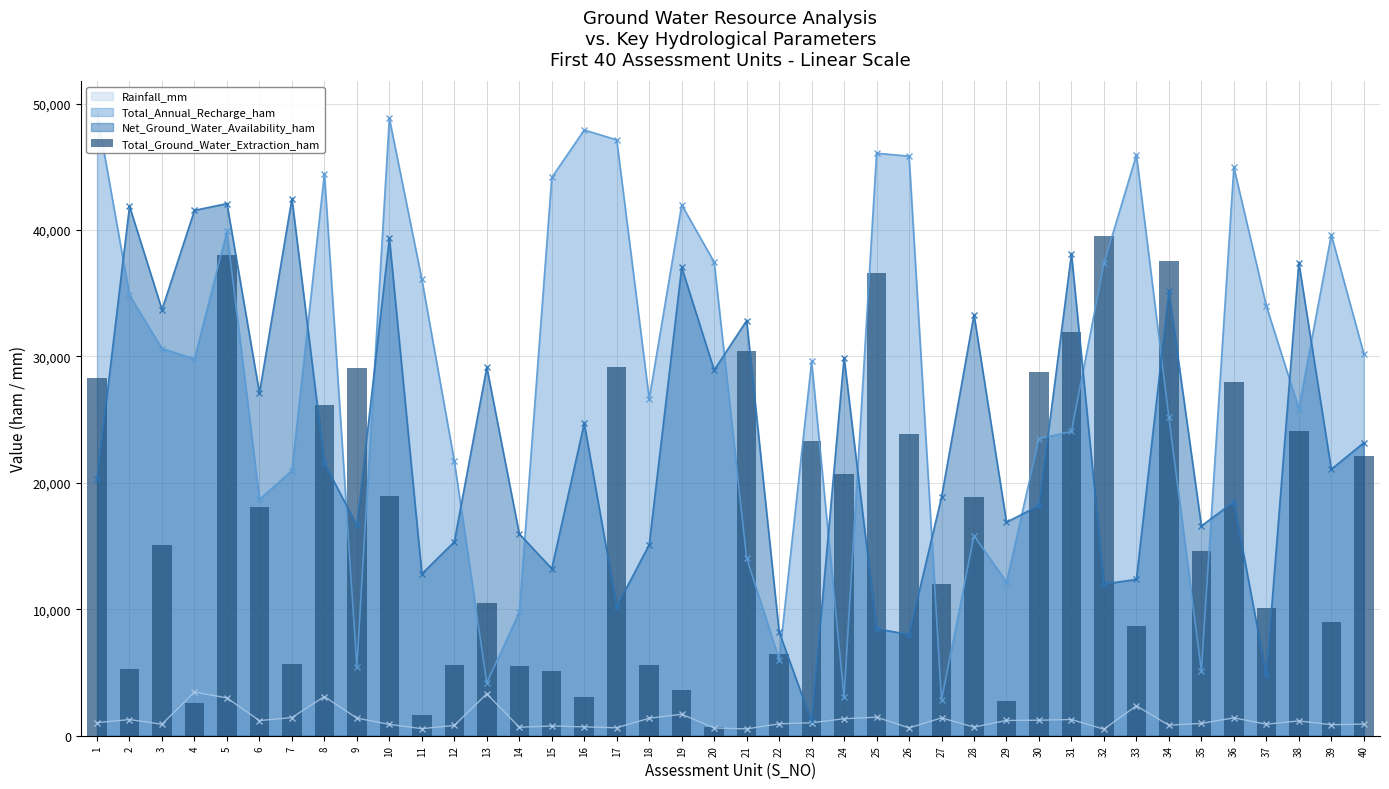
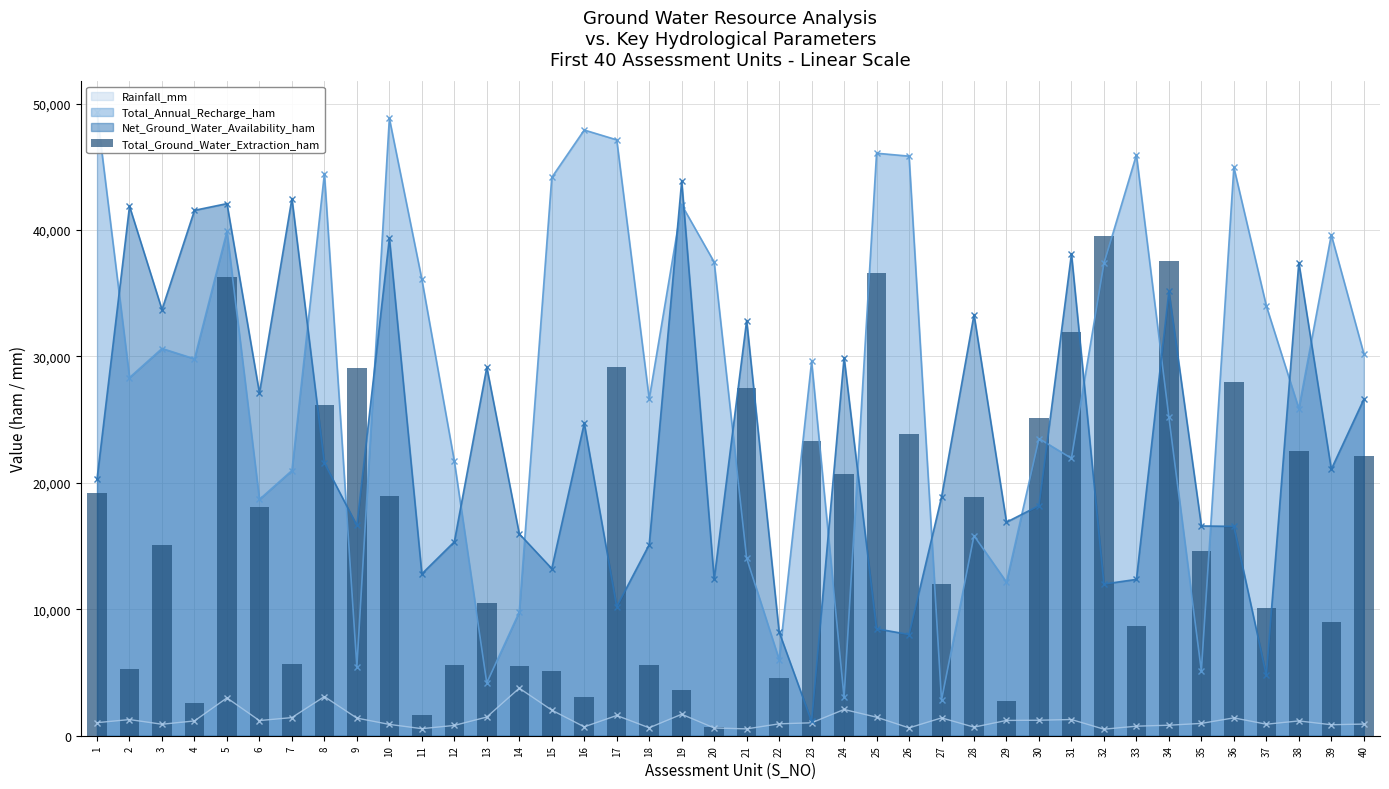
Total_Ground_Water_Extraction_ham, 1: 28,300 -> 19,200
Total_Annual_Recharge_ham, 2: 34,800 -> 28,300
Rainfall_mm, 4: 3,500 -> 1,200
Total_Ground_Water_Extraction_ham, 5: 38,000 -> 36,300
Rainfall_mm, 13: 3,300 -> 1,500
Rainfall_mm, 14: 700 -> 3,800
Rainfall_mm, 15: 800 -> 2,000
Rainfall_mm, 17: 600 -> 1,600
Rainfall_mm, 18: 1,400 -> 600
Net_Ground_Water_Availability_ham, 19: 37,100 -> 43,900
Net_Ground_Water_Availability_ham, 20: 28,900 -> 12,400
Total_Ground_Water_Extraction_ham, 21: 30,400 -> 27,500
Total_Ground_Water_Extraction_ham, 22: 6,500 -> 4,600
Rainfall_mm, 24: 1,300 -> 2,100
Total_Ground_Water_Extraction_ham, 30: 28,700 -> 25,200
Total_Annual_Recharge_ham, 31: 24,100 -> 21,900
Rainfall_mm, 33: 2,400 -> 800
Net_Ground_Water_Availability_ham, 36: 18,500 -> 16,600
Total_Ground_Water_Extraction_ham, 38: 24,100 -> 22,500
Net_Ground_Water_Availability_ham, 40: 23,200 -> 26,600
